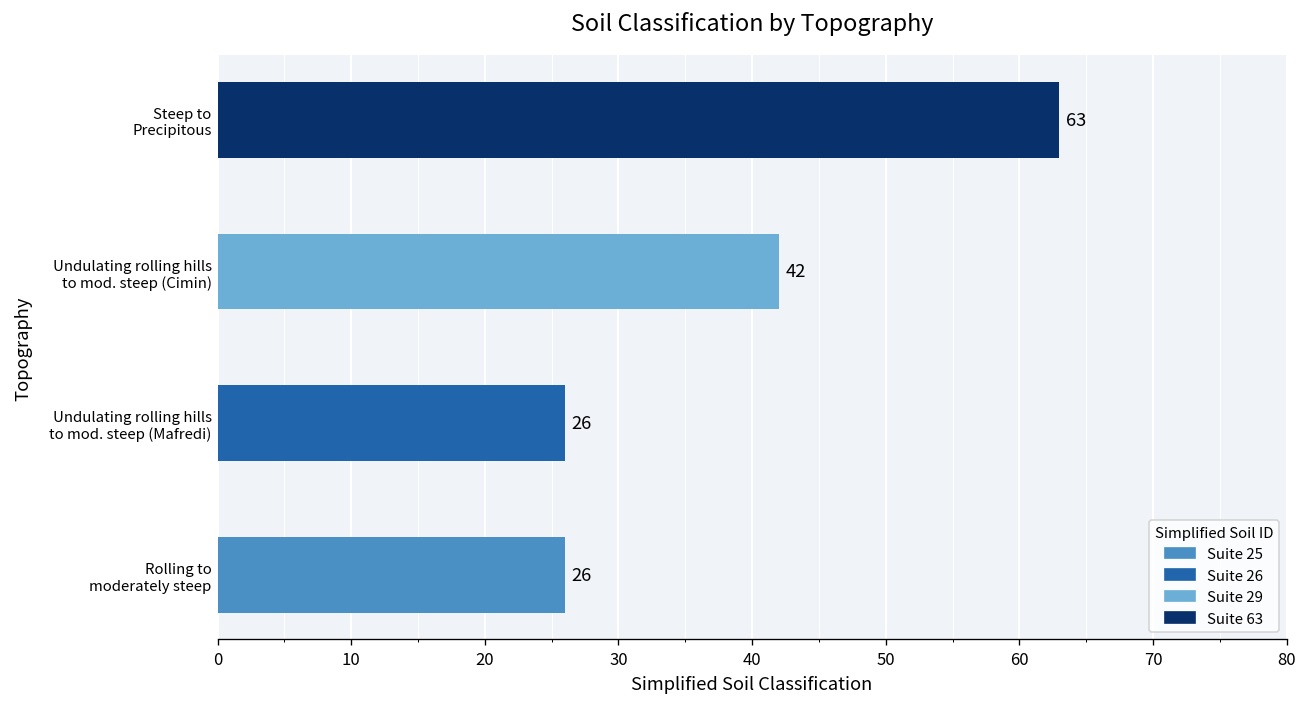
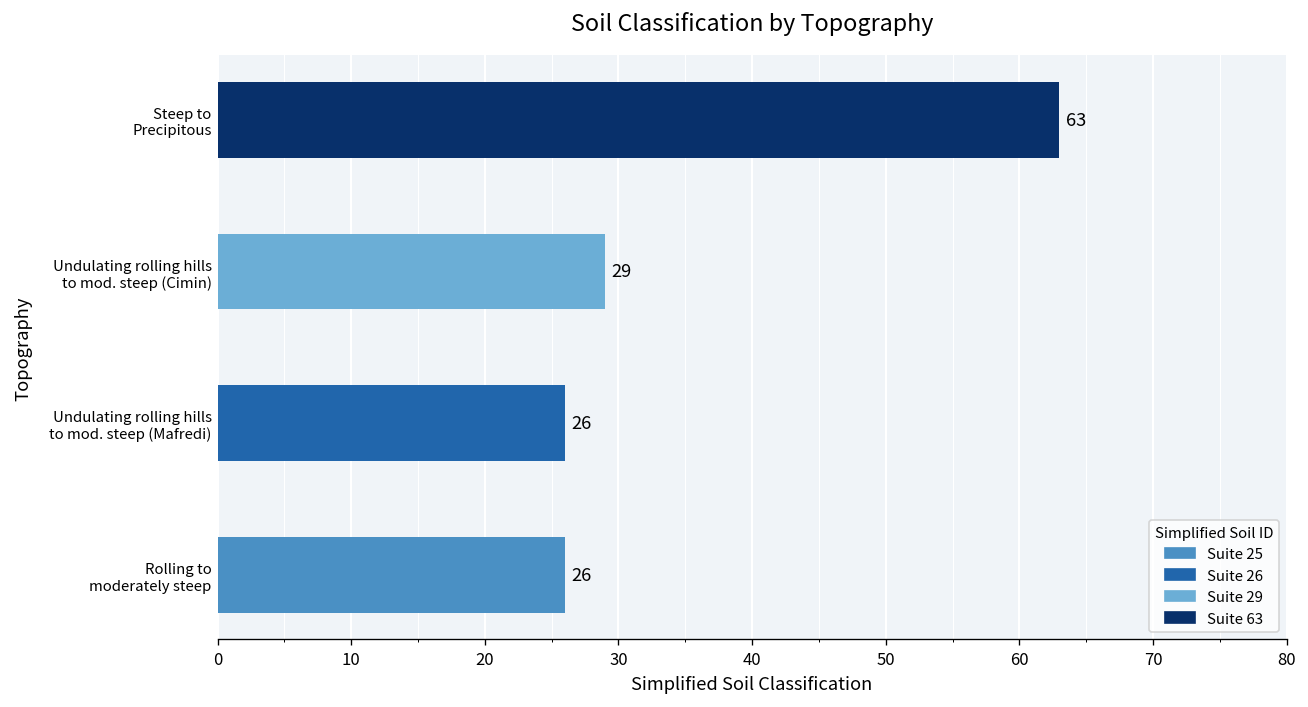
Undulating rolling hills to mod. steep (Cimin): 42 -> 29
